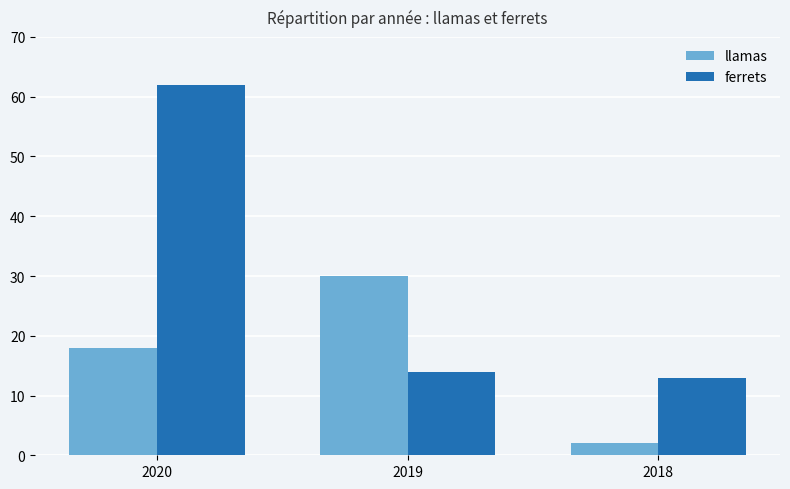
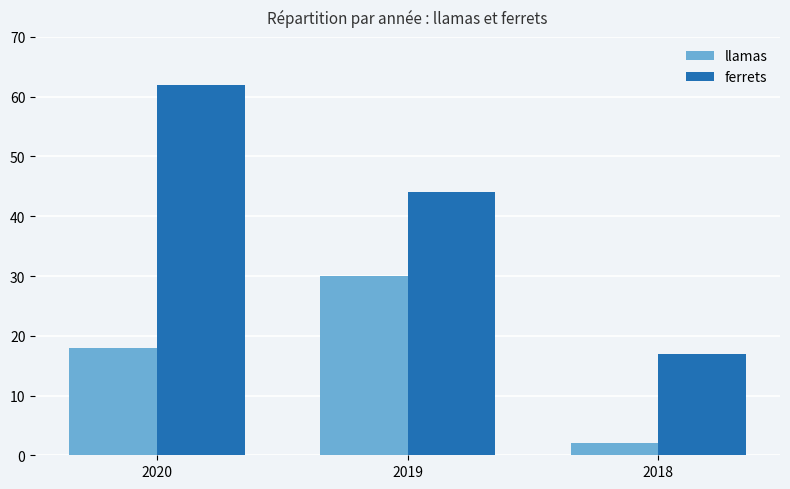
ferrets, 2019: 14 -> 44
ferrets, 2018: 13 -> 17
